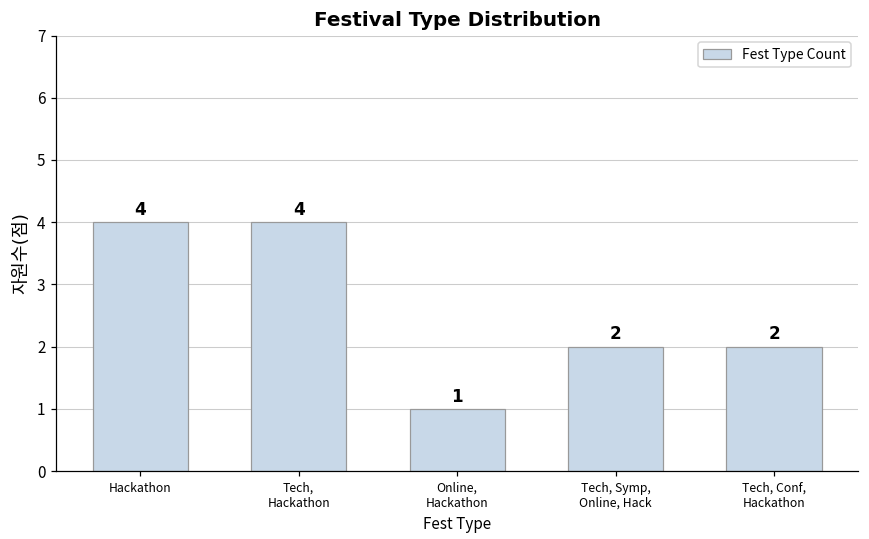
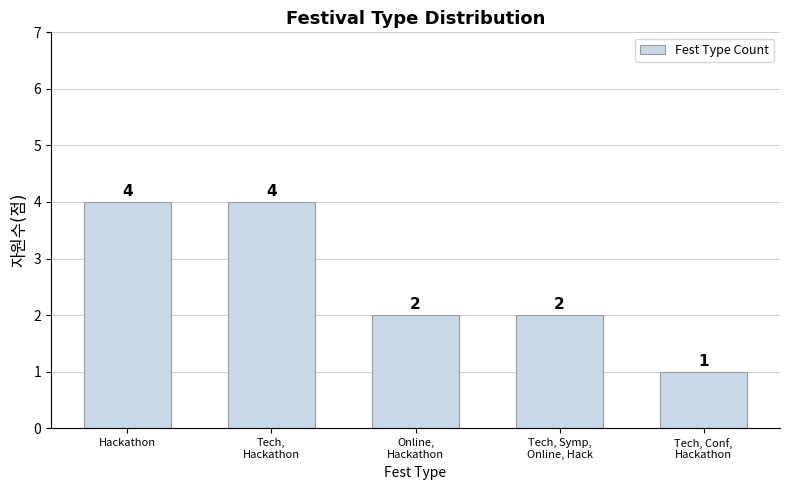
Online, Hackathon: 1 -> 2
Tech, Conf, Hackathon: 2 -> 1
